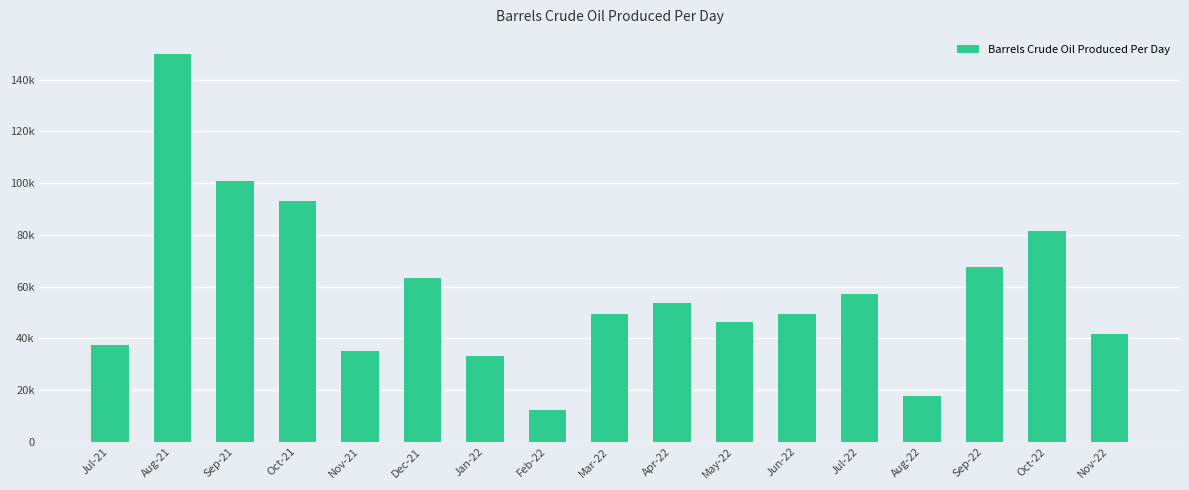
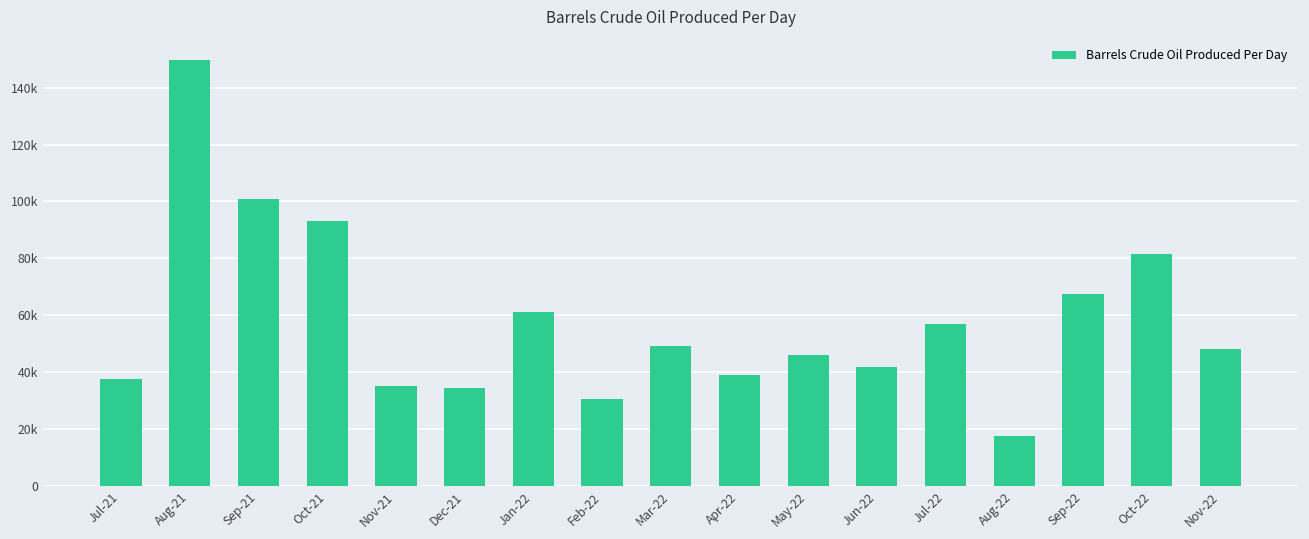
Dec-21: 63000 -> 34000
Jan-22: 33000 -> 61000
Feb-22: 12000 -> 30000
Apr-22: 54000 -> 39000
Jun-22: 50000 -> 42000
Nov-22: 42000 -> 48000
